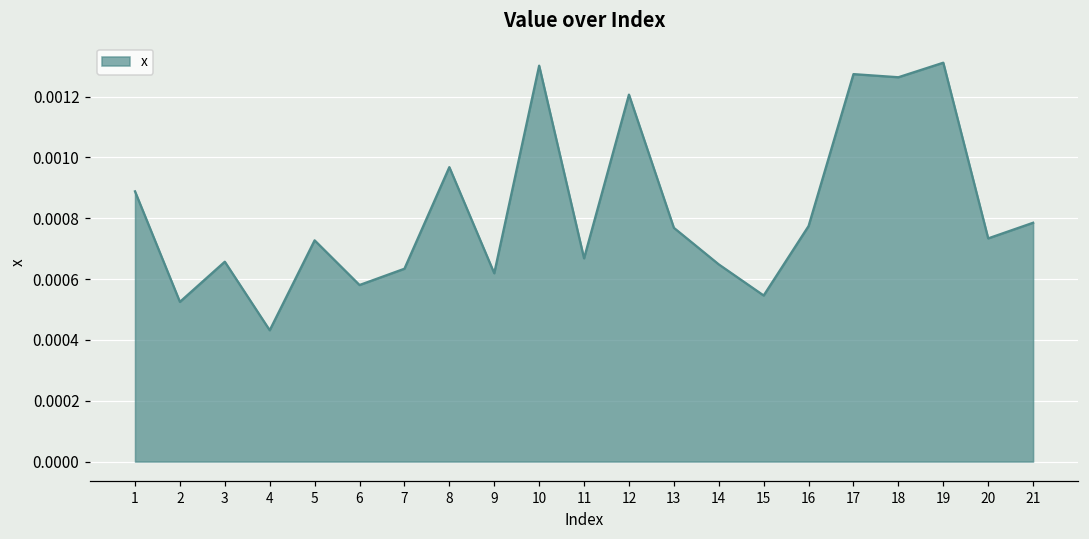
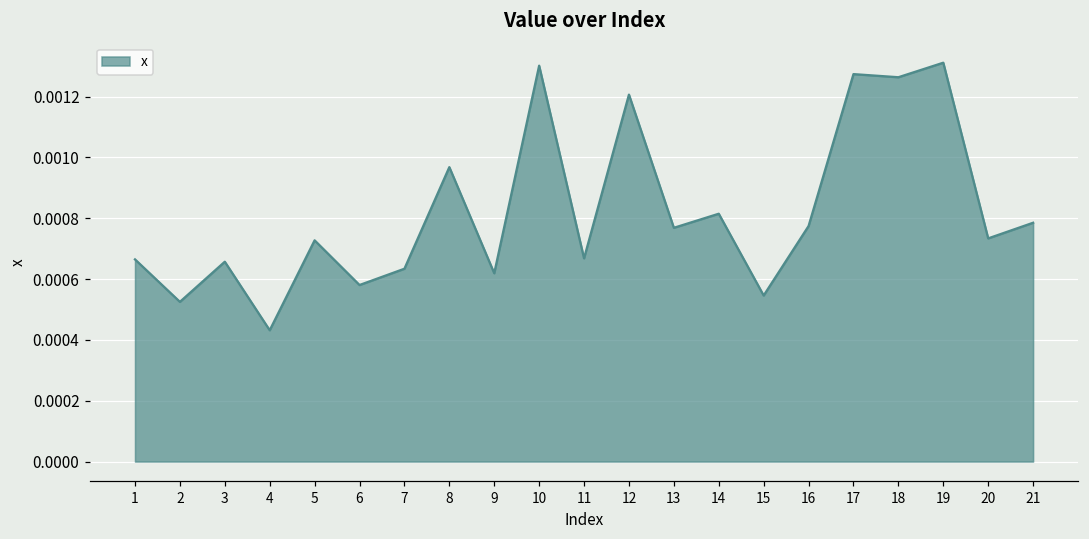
1: 0.00089 -> 0.00066
14: 0.00065 -> 0.00082
